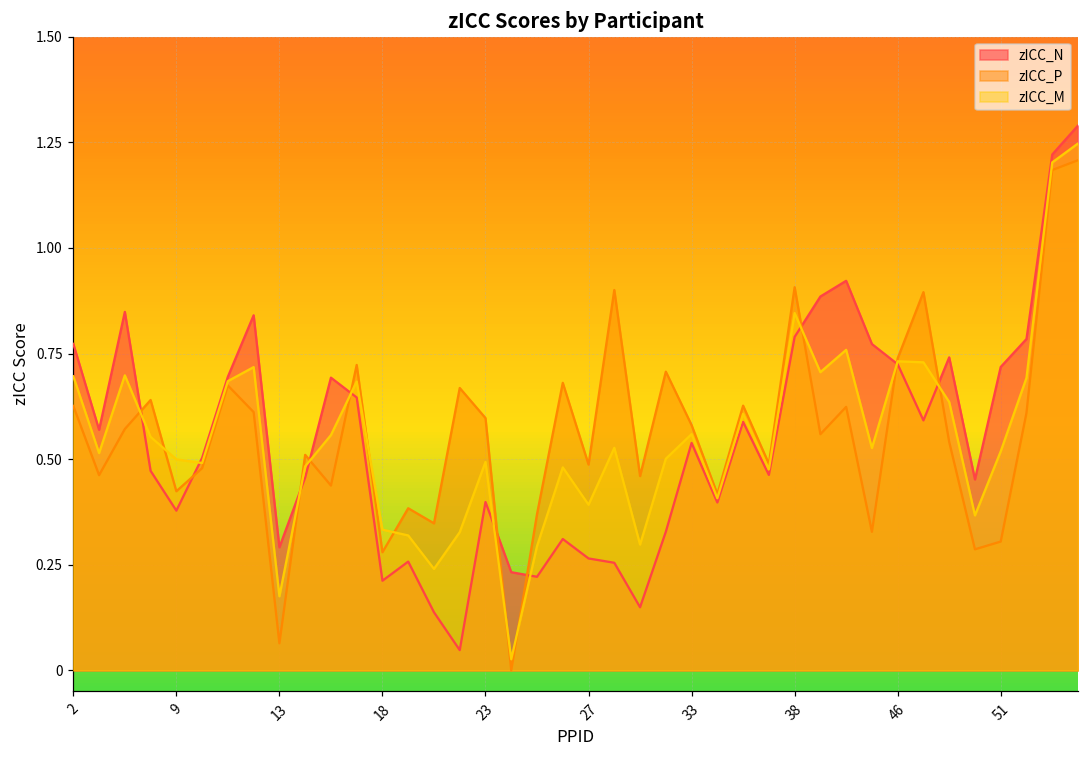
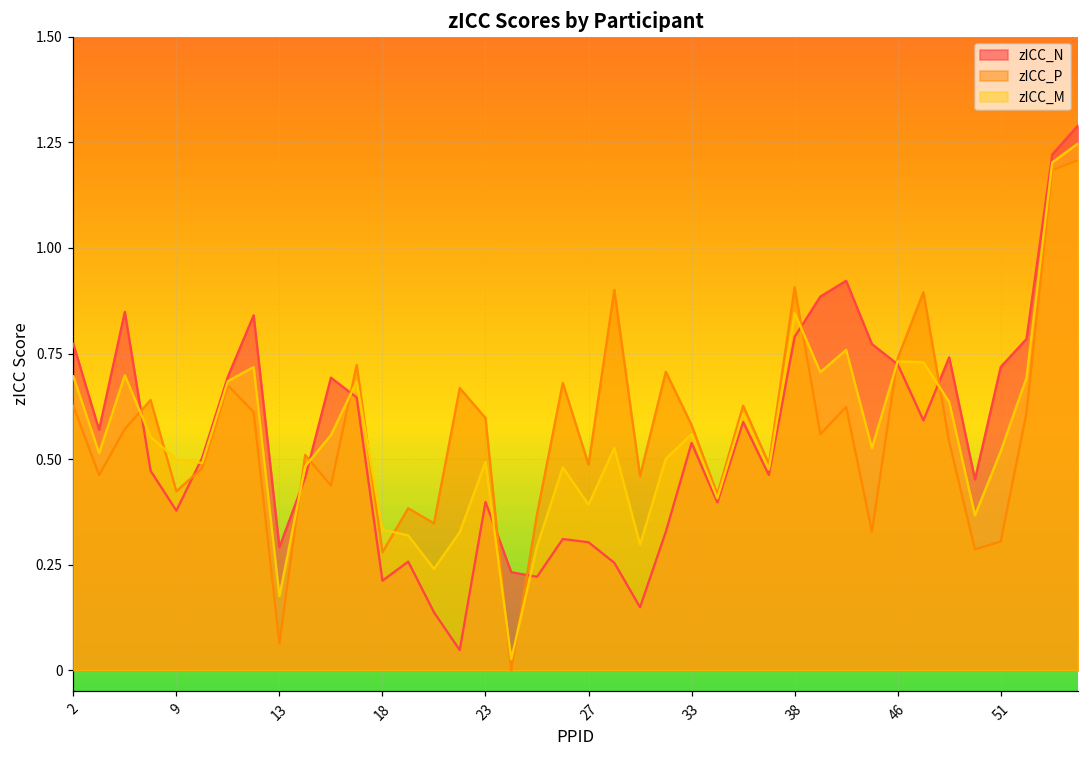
zICC_N, 27: 0.26 -> 0.30
